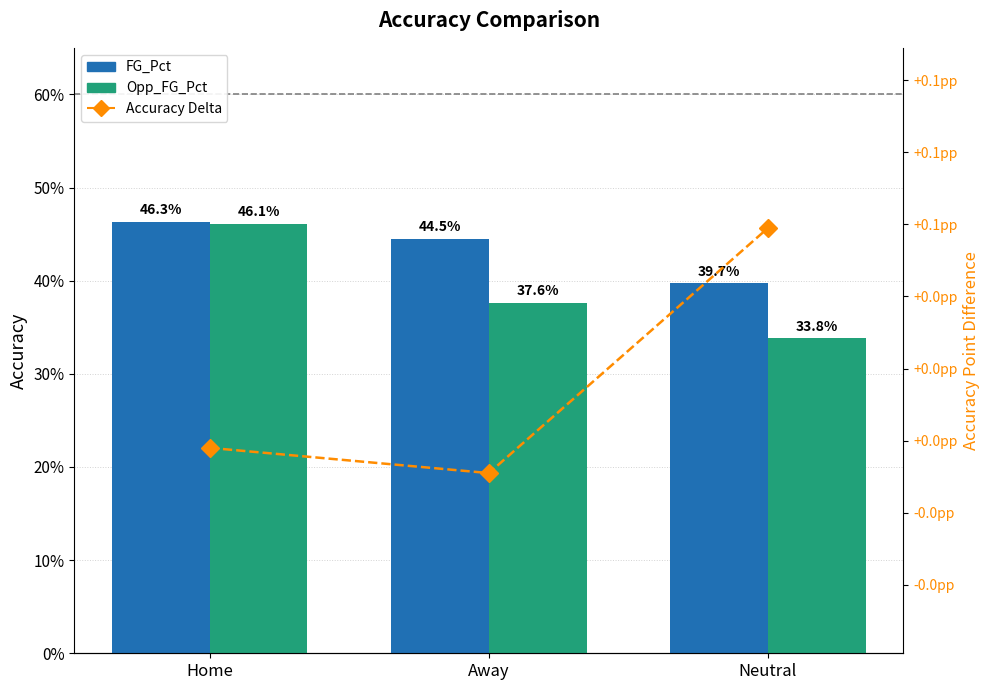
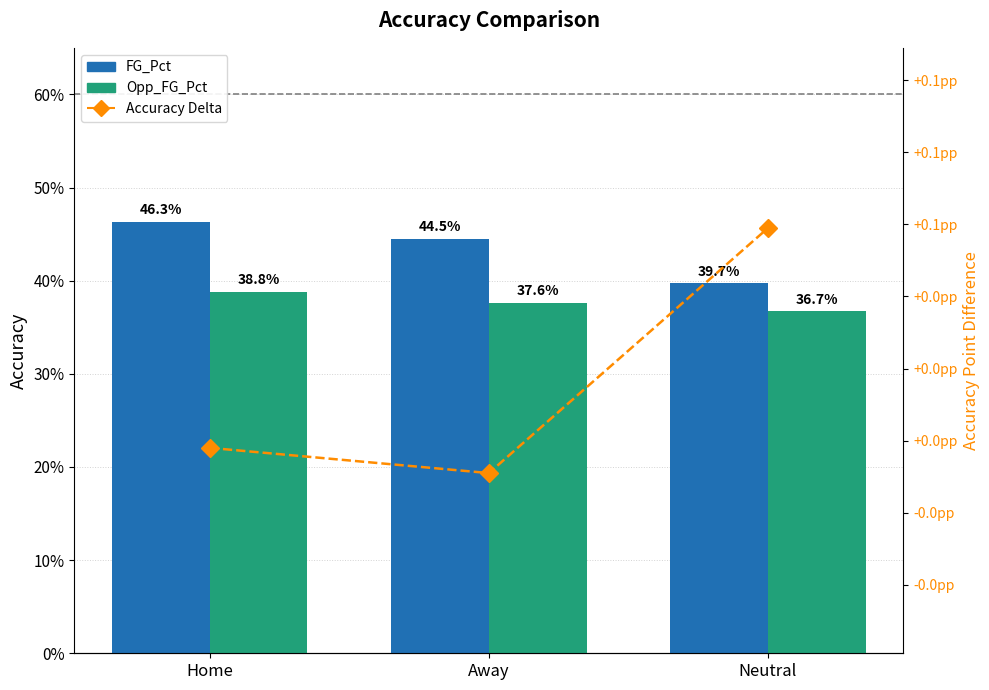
Opp_FG_Pct, Home: 46.1% -> 38.8%
Opp_FG_Pct, Neutral: 33.8% -> 36.7%
